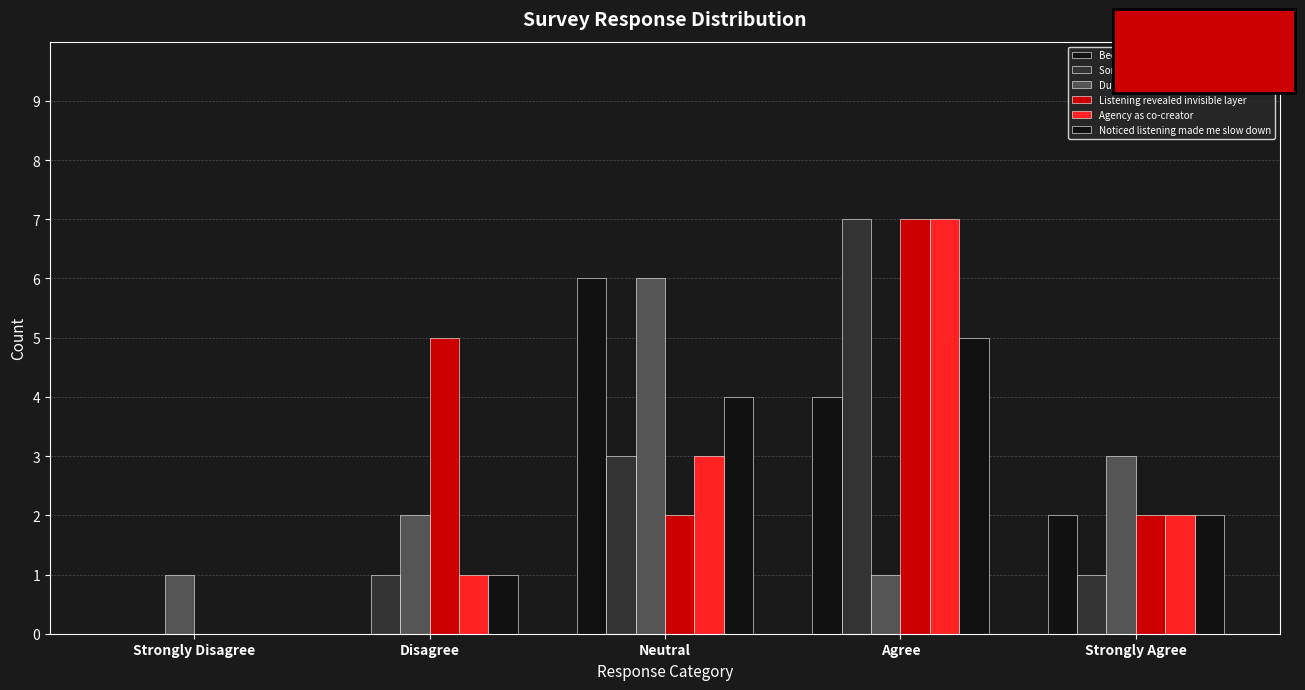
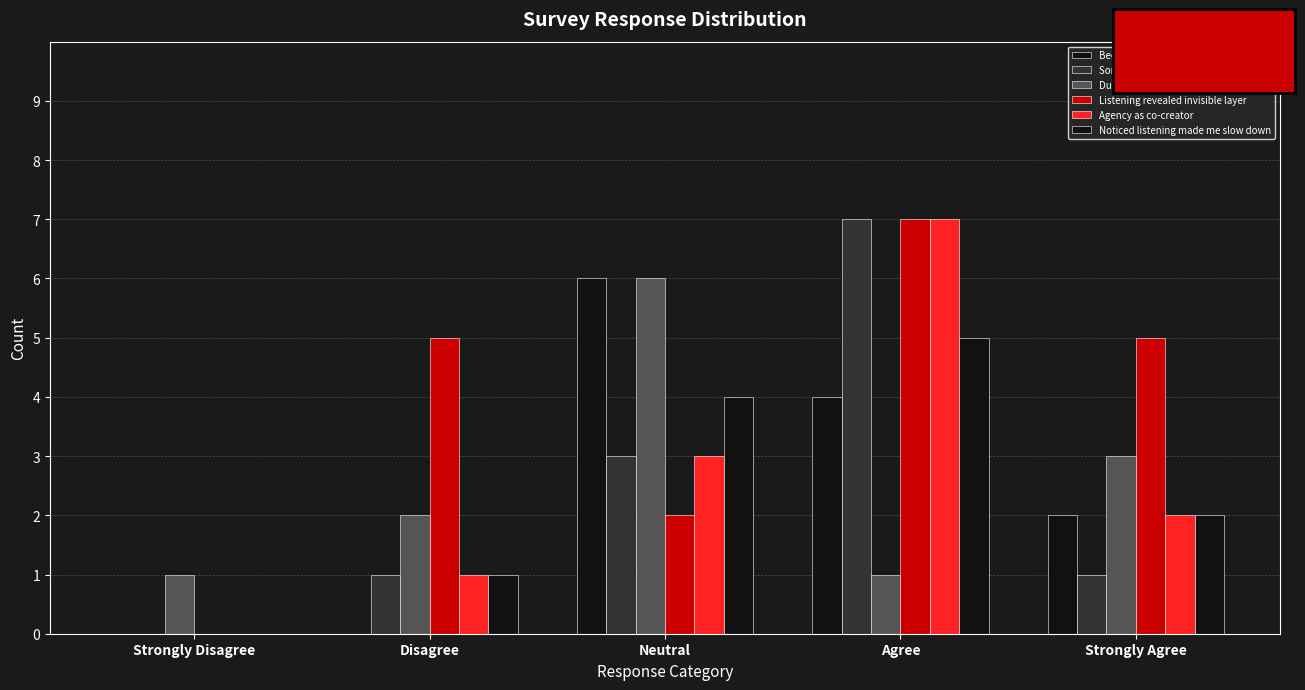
Listening revealed invisible layer, Strongly Agree: 2 -> 5
